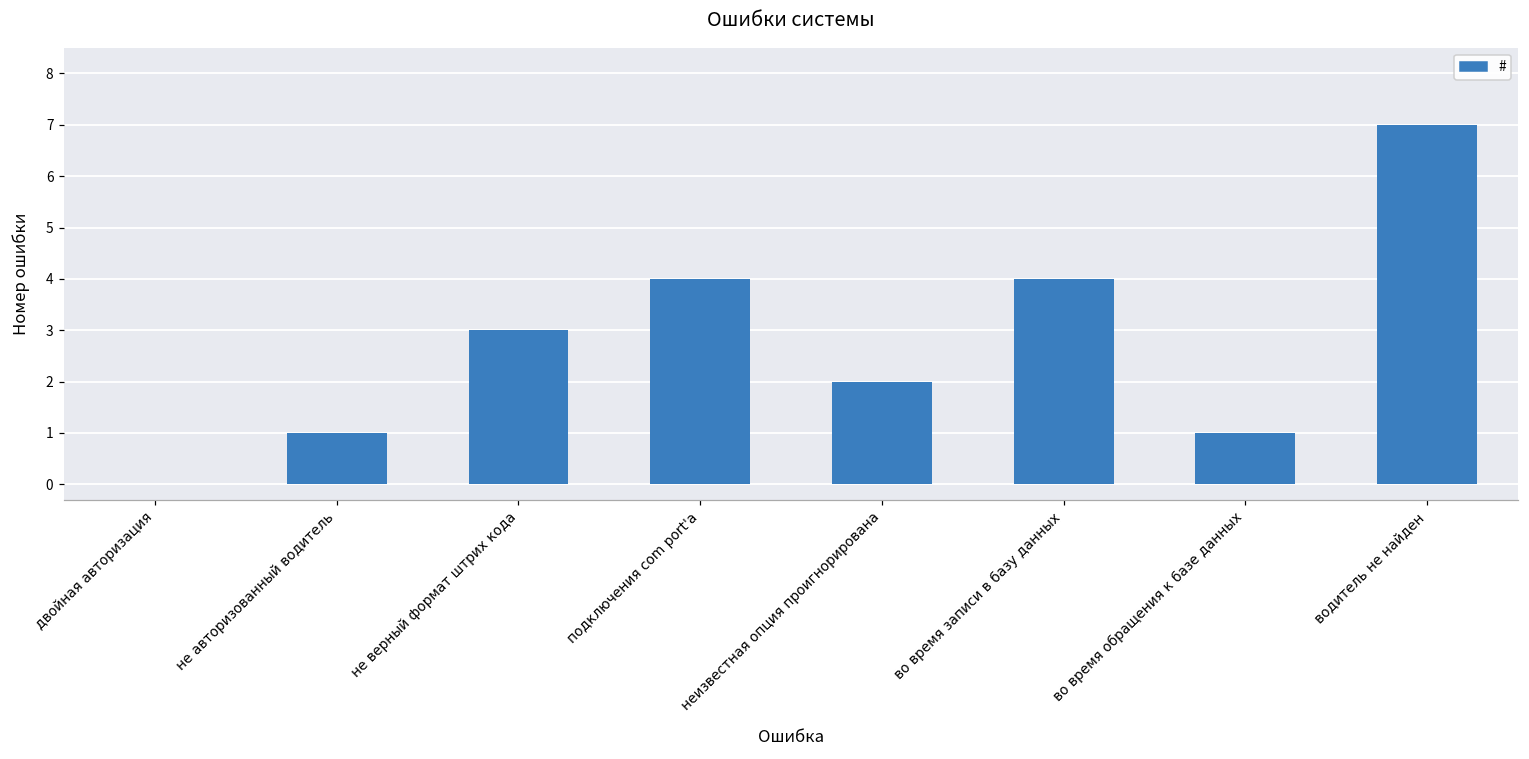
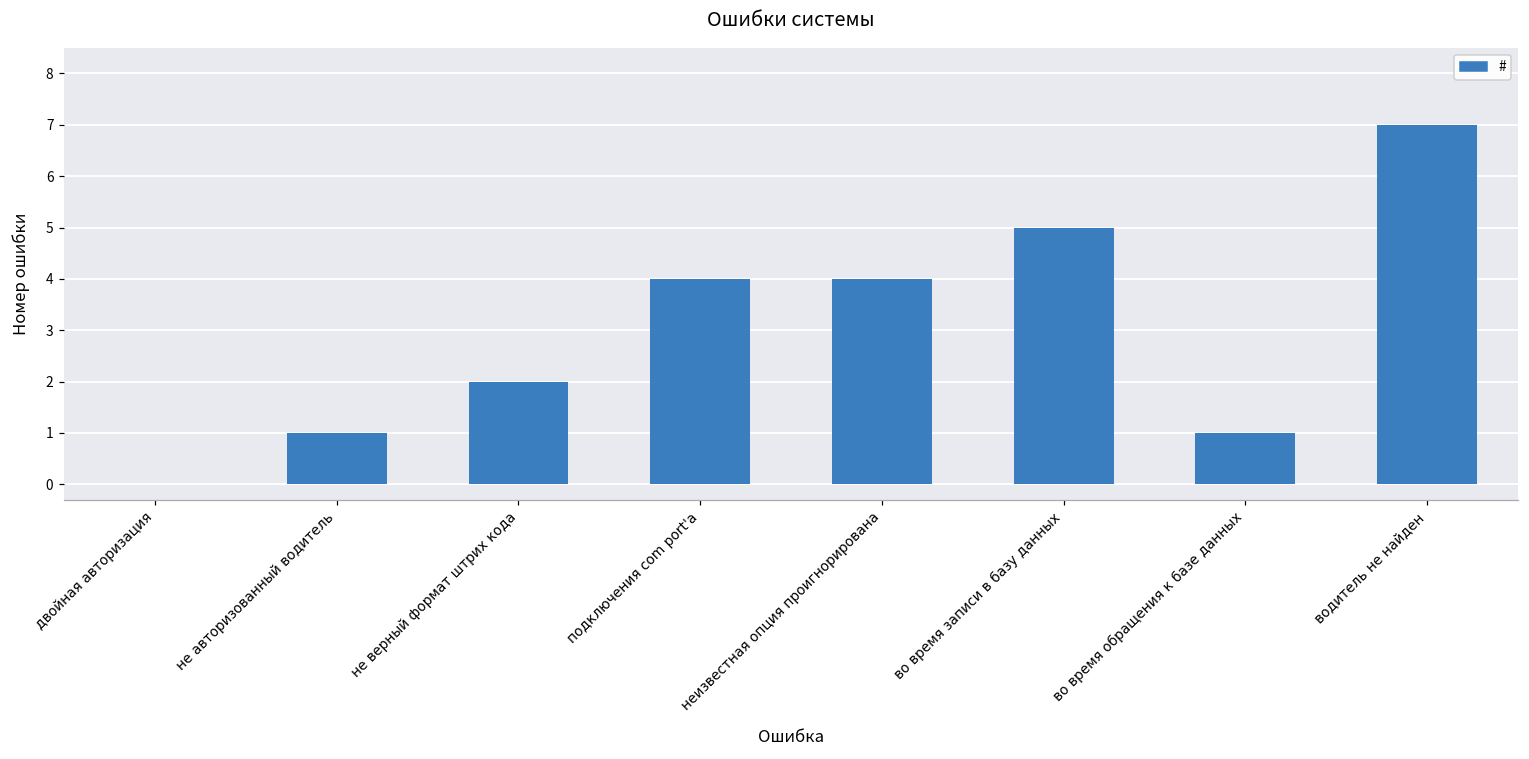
не верный формат штрих кода: 3 -> 2
неизвестная опция проигнорирована: 2 -> 4
во время записи в базу данных: 4 -> 5
